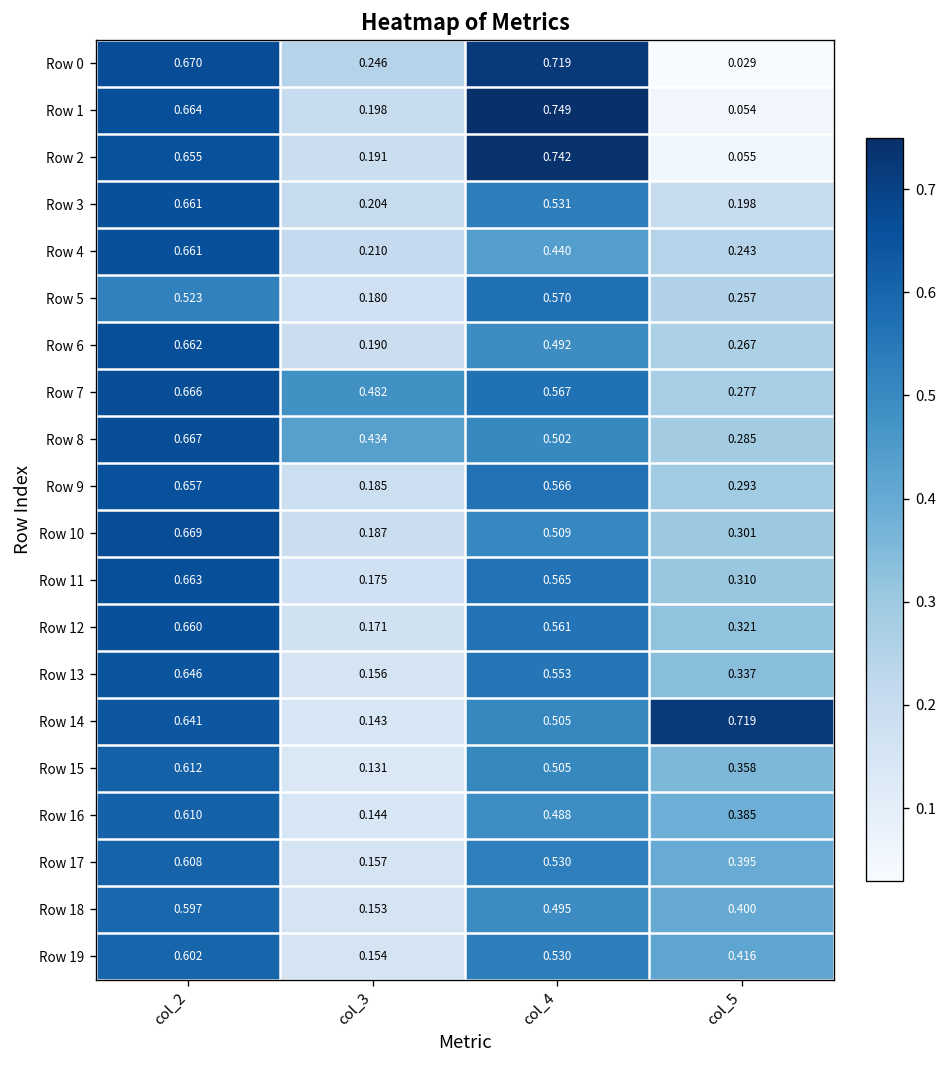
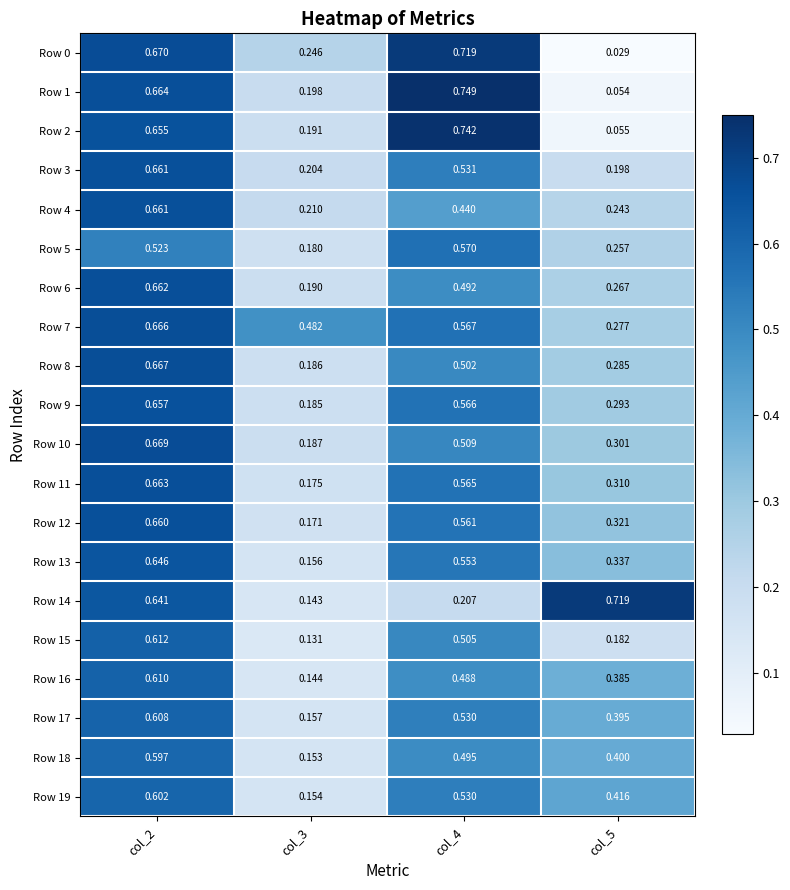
Row 8, col_3: 0.434 -> 0.186
Row 14, col_4: 0.505 -> 0.207
Row 15, col_5: 0.358 -> 0.182
